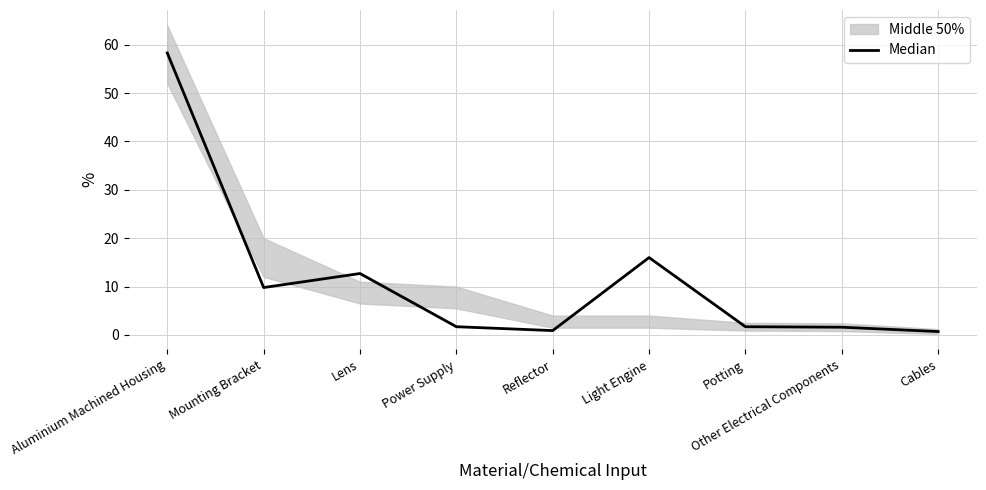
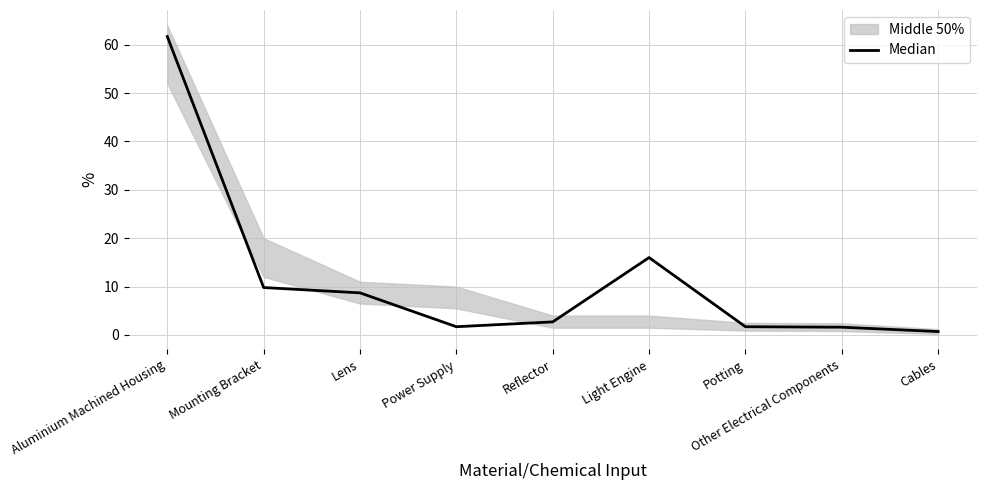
Median, Aluminium Machined Housing: 58 -> 62
Median, Lens: 13 -> 9
Median, Reflector: 1 -> 3
